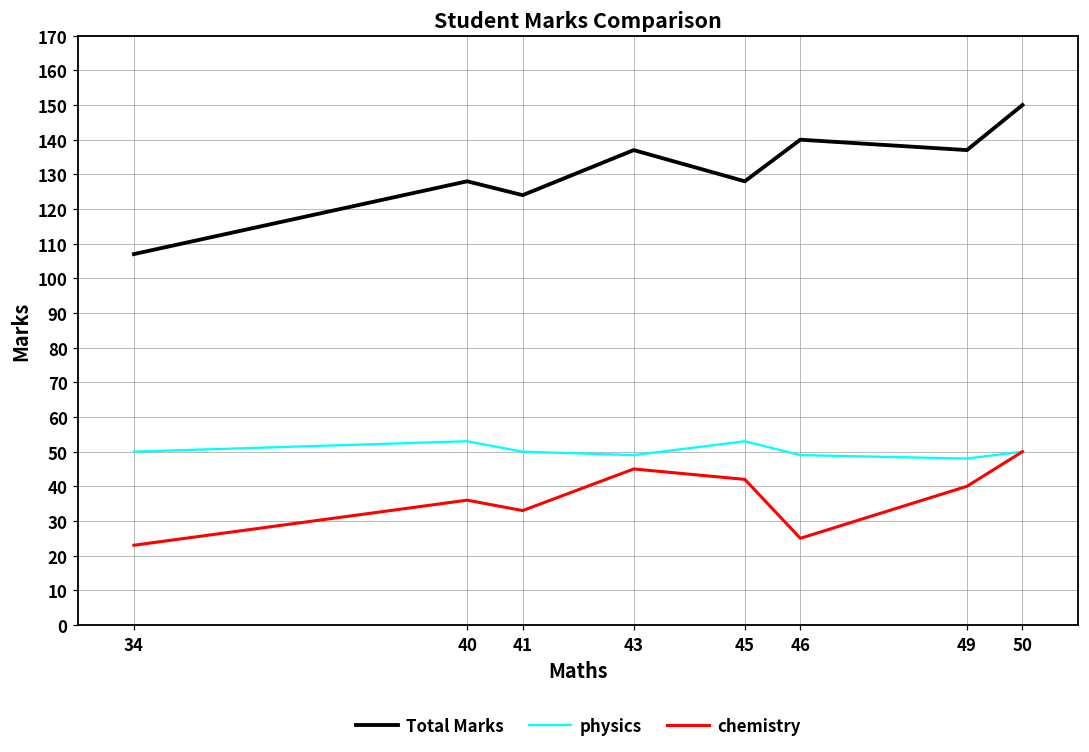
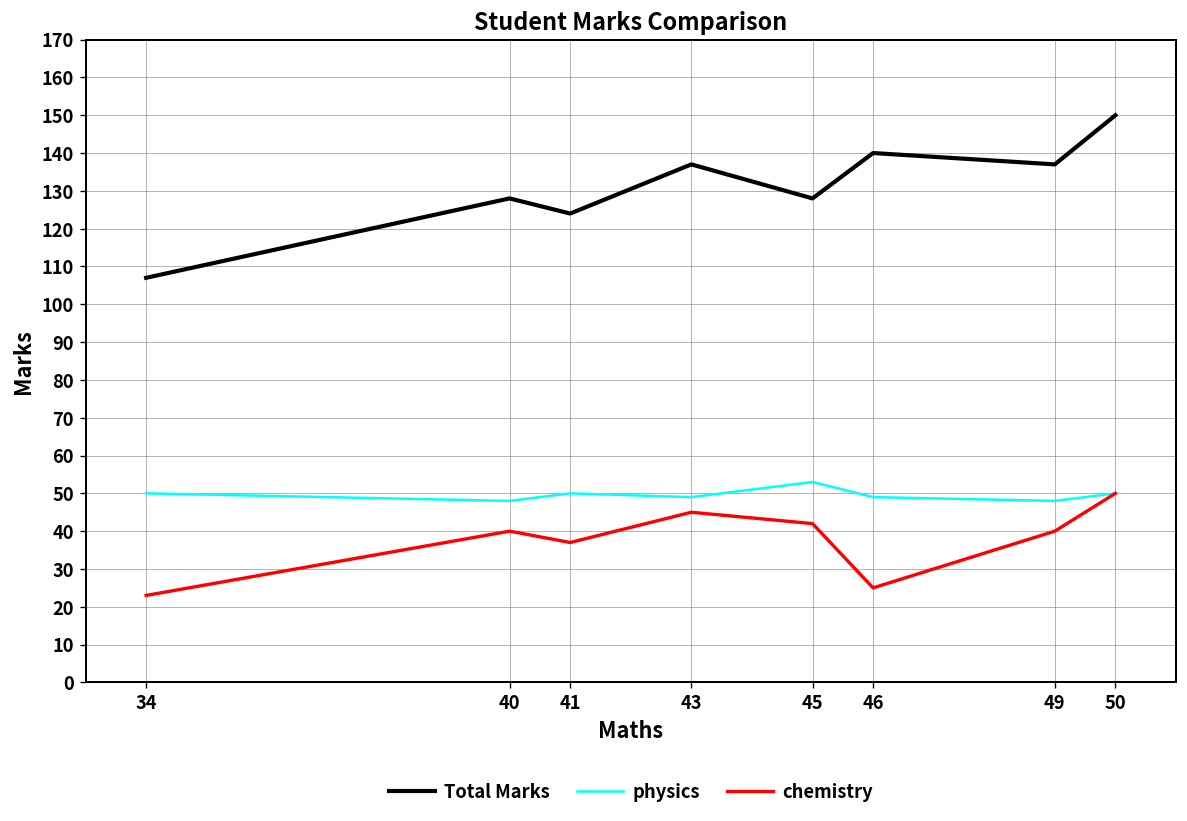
physics, 40: 53 -> 48
chemistry, 40: 36 -> 40
chemistry, 41: 33 -> 37
